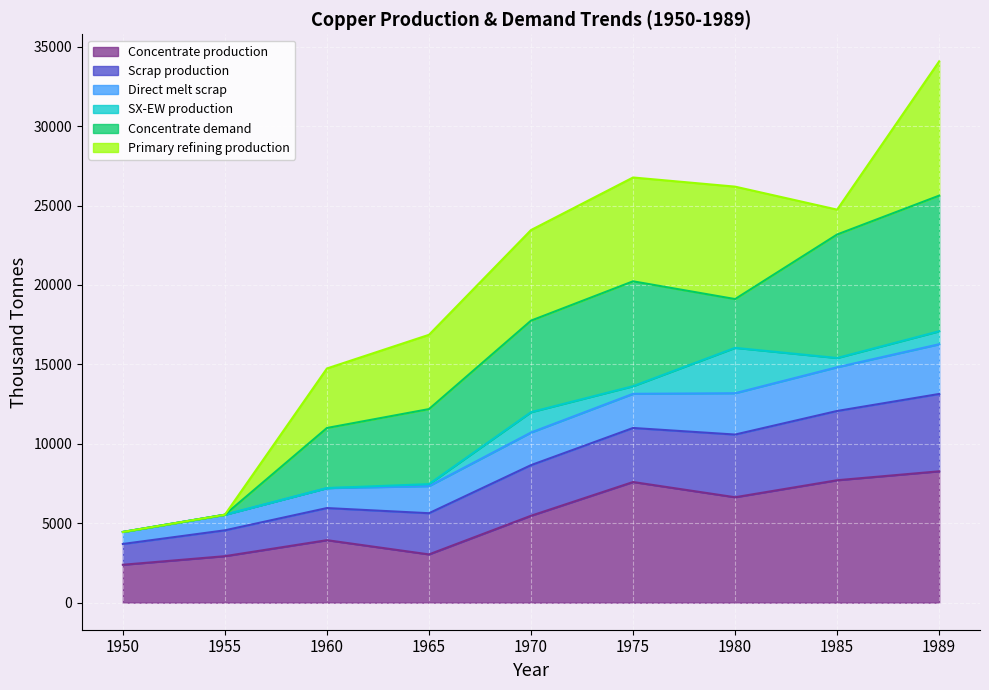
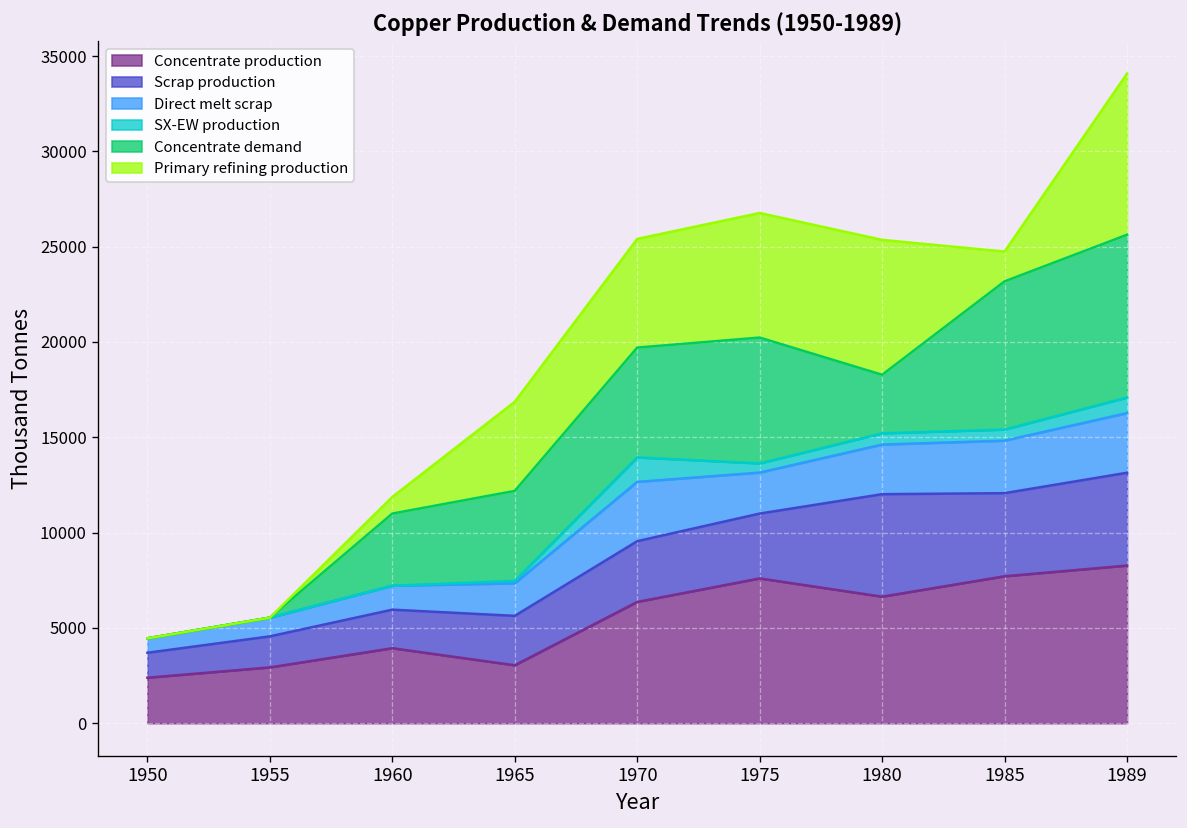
Primary refining production, 1960: 3700 -> 900
Concentrate production, 1970: 5500 -> 6400
Direct melt scrap, 1970: 2100 -> 3100
Scrap production, 1980: 3900 -> 5400
SX-EW production, 1980: 2900 -> 600
